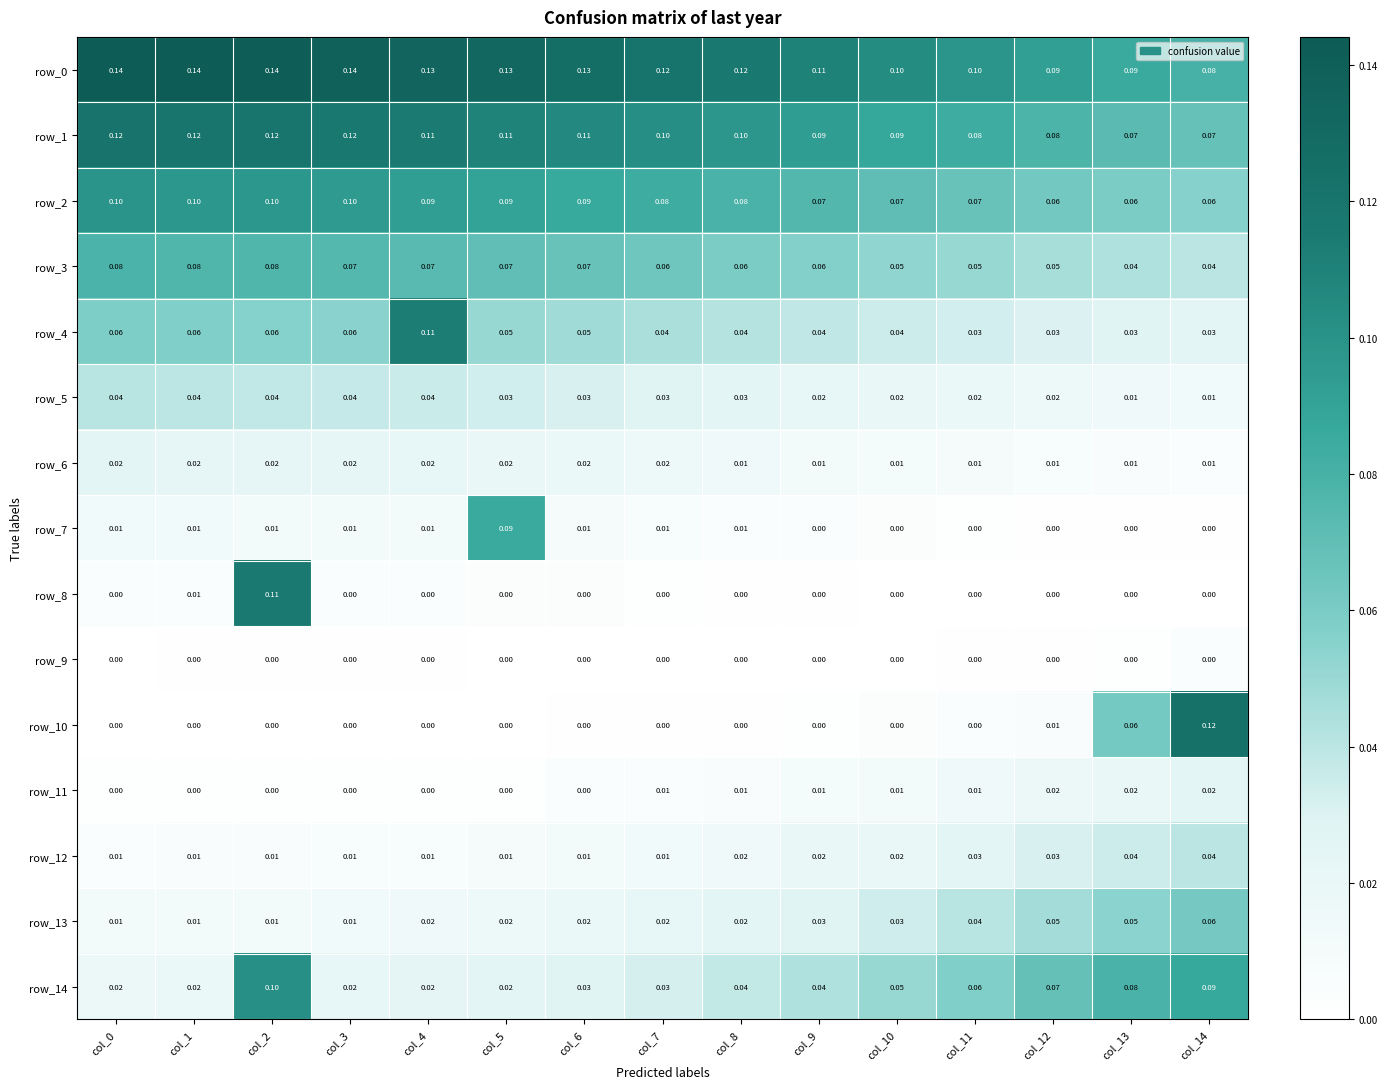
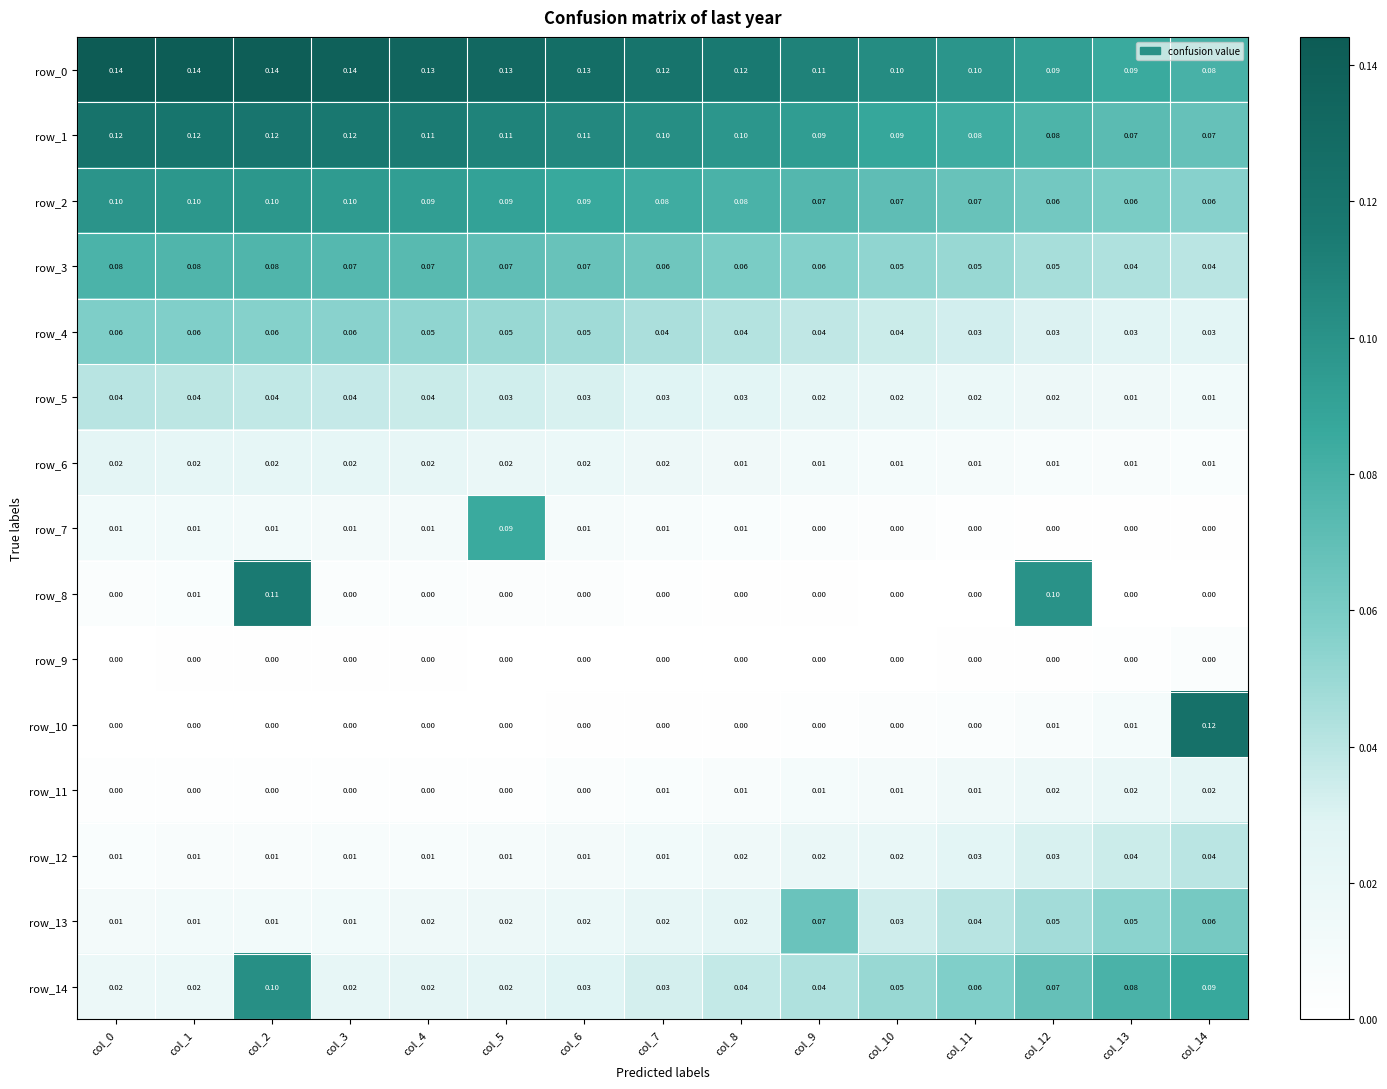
row_4, col_4: 0.11 -> 0.05
row_8, col_12: 0.00 -> 0.10
row_10, col_13: 0.06 -> 0.01
row_13, col_9: 0.03 -> 0.07
